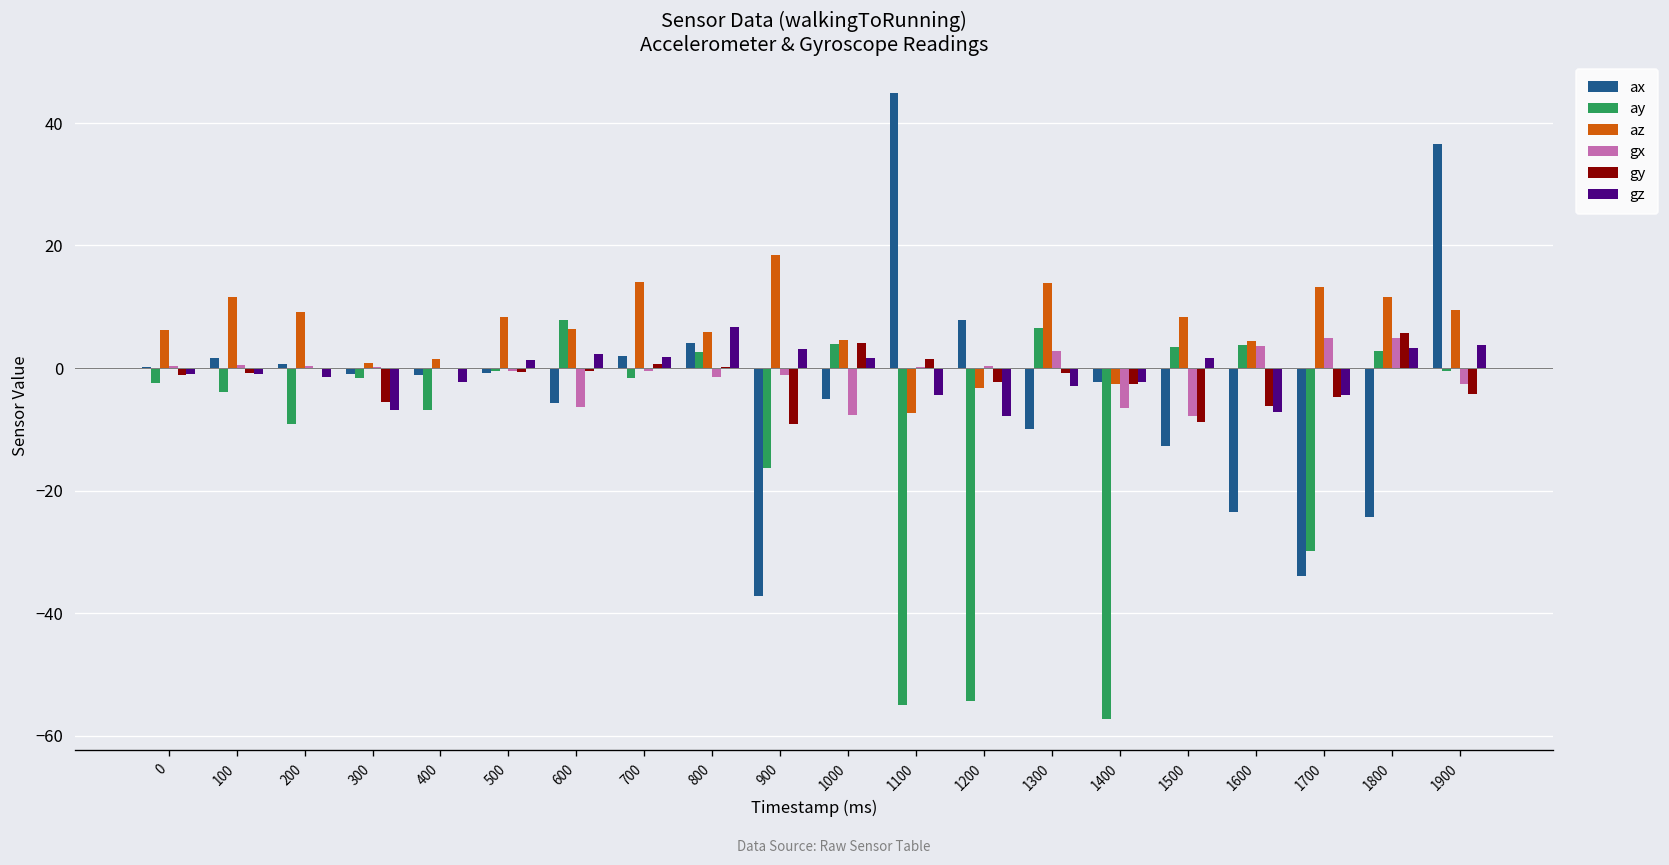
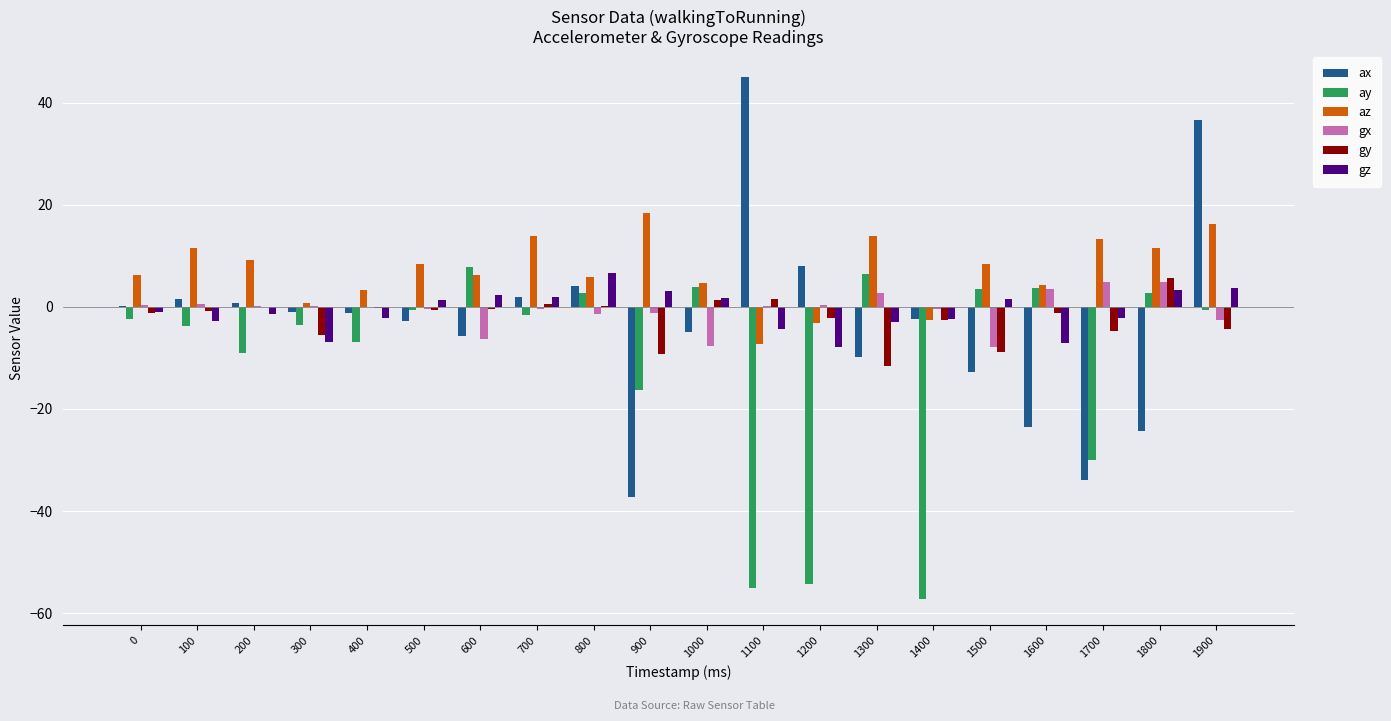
gz, 100: -1 -> -3
ay, 300: -2 -> -3
az, 400: 1 -> 3
ax, 500: -1 -> -3
gy, 1000: 4 -> 1
gy, 1300: -1 -> -12
gx, 1400: -7 -> 0
gy, 1600: -6 -> -1
gz, 1700: -4 -> -2
az, 1900: 9 -> 16
